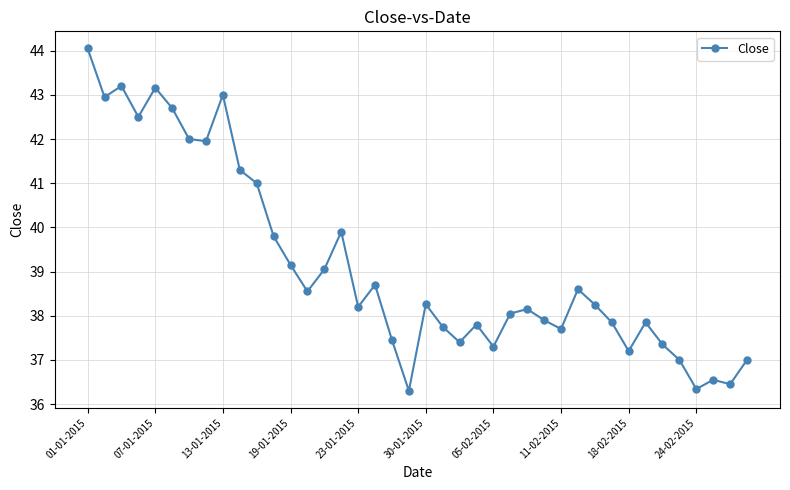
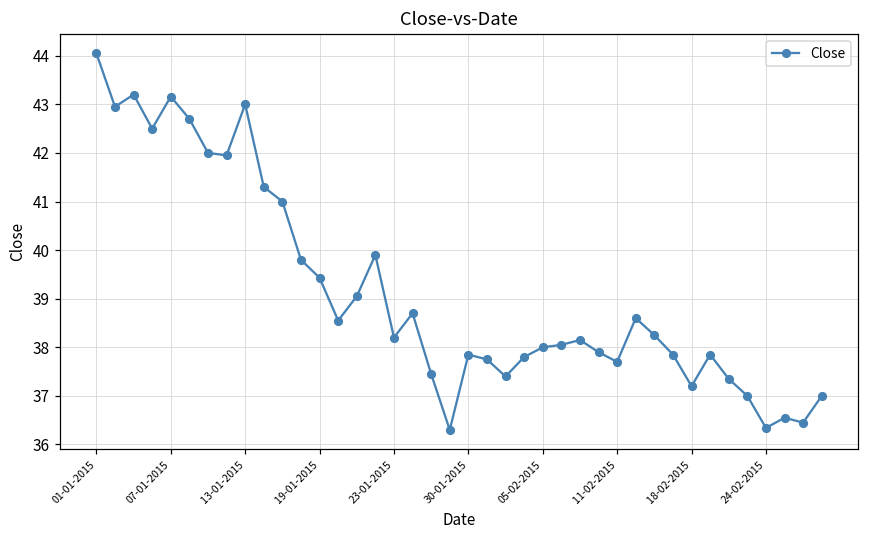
19-01-2015: 39.2 -> 39.4
30-01-2015: 38.3 -> 37.9
05-02-2015: 37.3 -> 38.0
